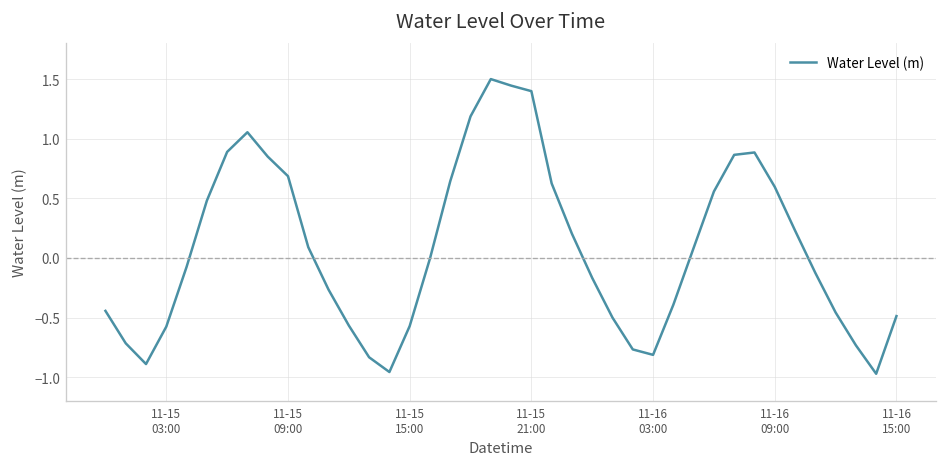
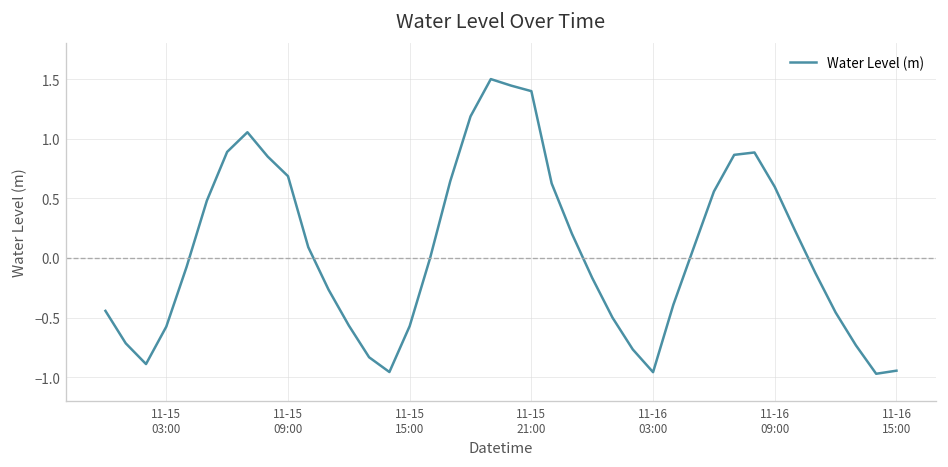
11-16 03:00: -0.8 -> -1.0
11-16 15:00: -0.5 -> -0.9
